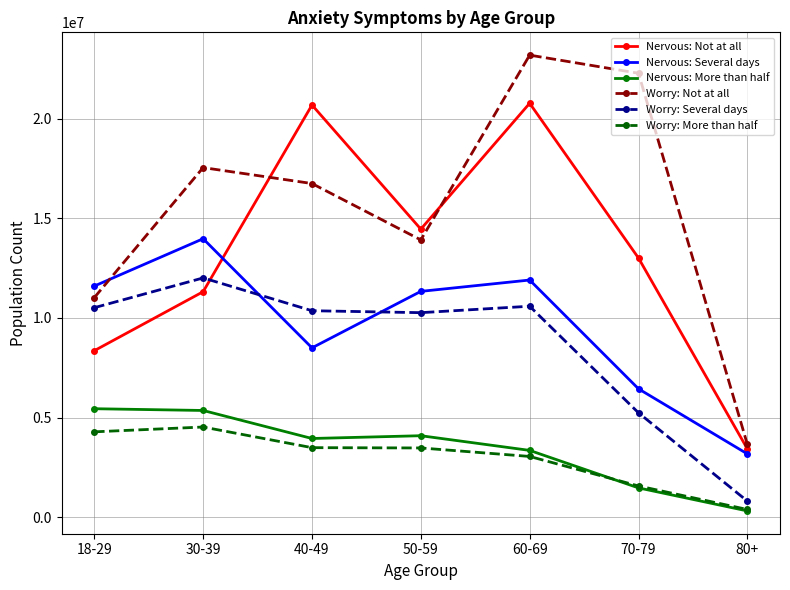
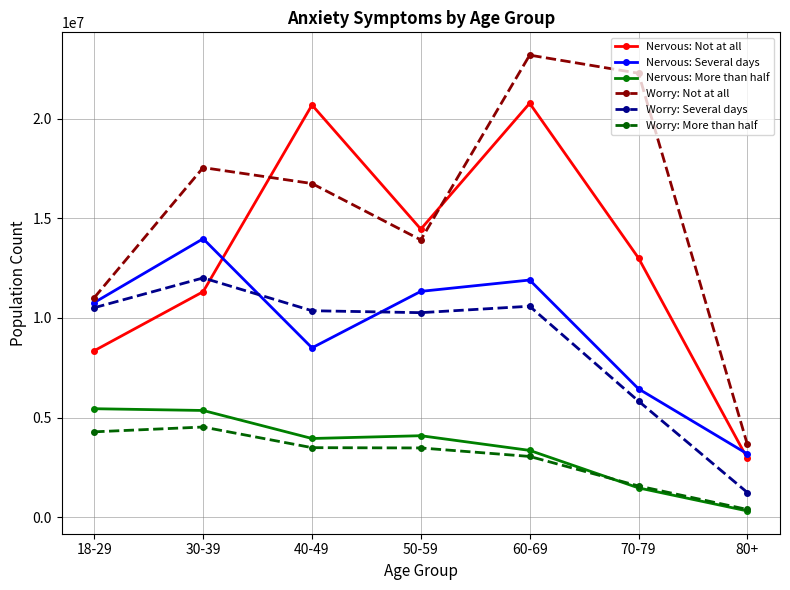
Nervous: Several days, 18-29: 11600000 -> 10800000
Worry: Several days, 70-79: 5200000 -> 5800000
Nervous: Not at all, 80+: 3400000 -> 2900000
Worry: Several days, 80+: 800000 -> 1200000
